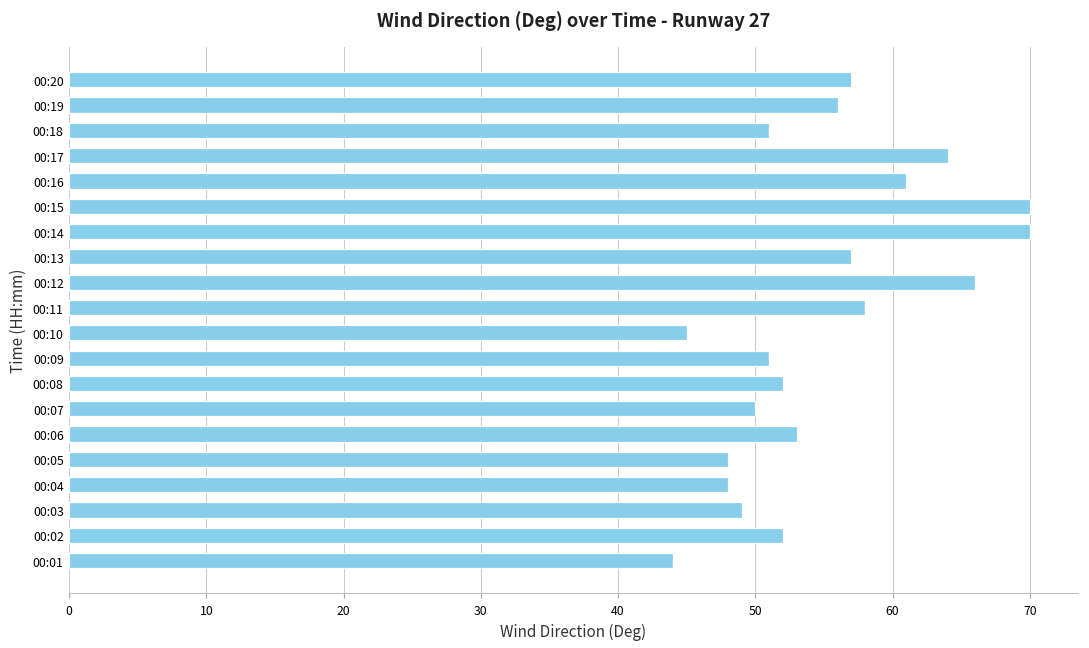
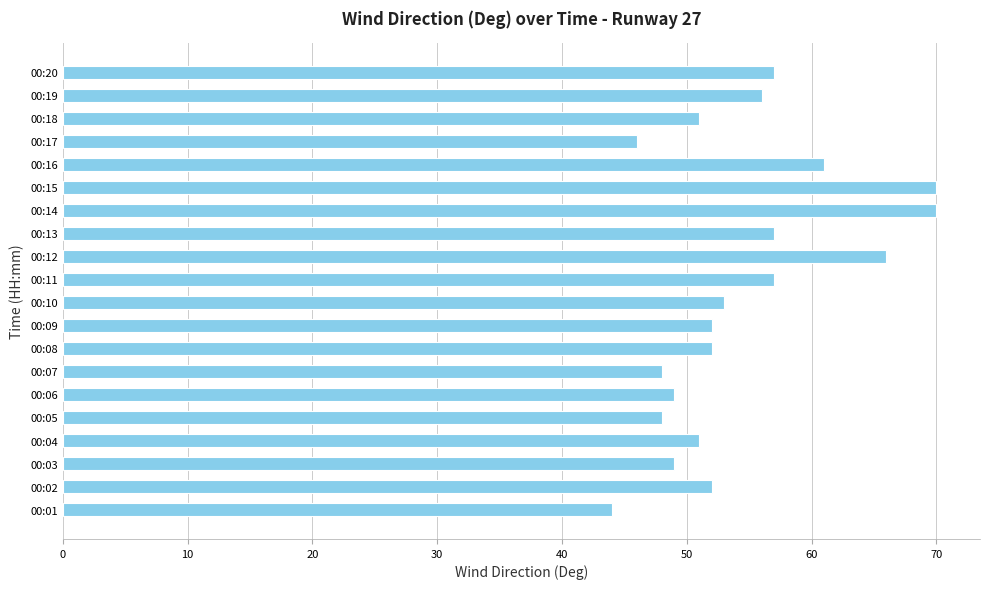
00:17: 64 -> 46
00:11: 58 -> 57
00:10: 45 -> 53
00:09: 51 -> 52
00:07: 50 -> 48
00:06: 53 -> 49
00:04: 48 -> 51
